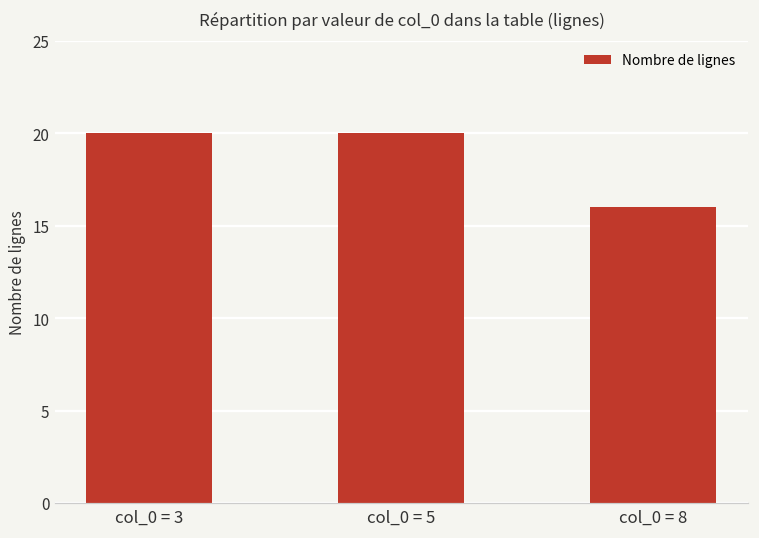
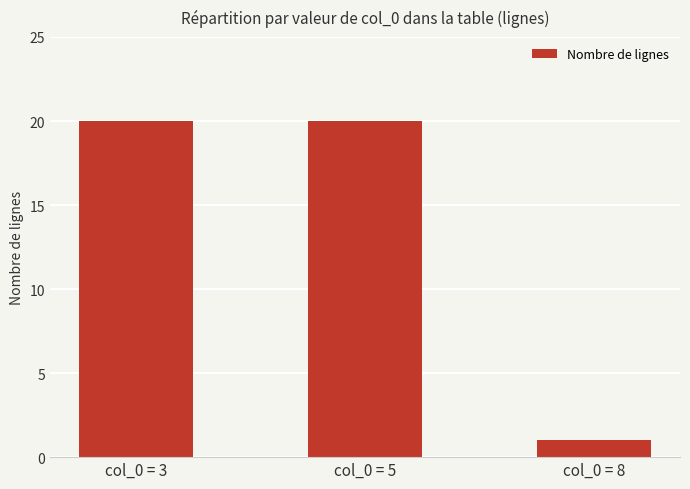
col_0 = 8: 16 -> 1
